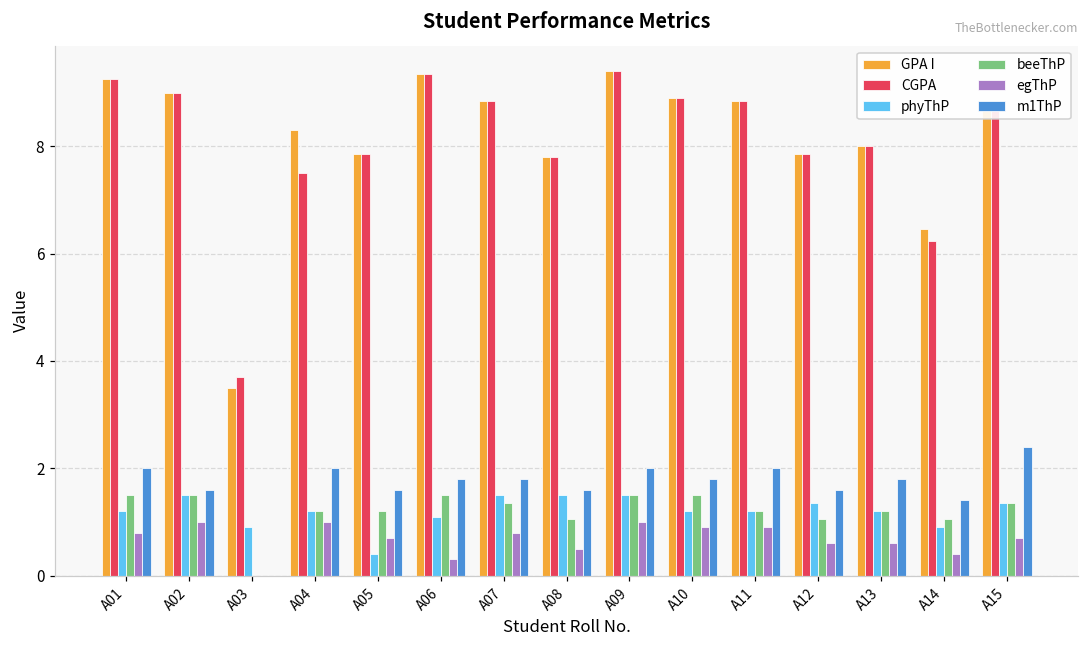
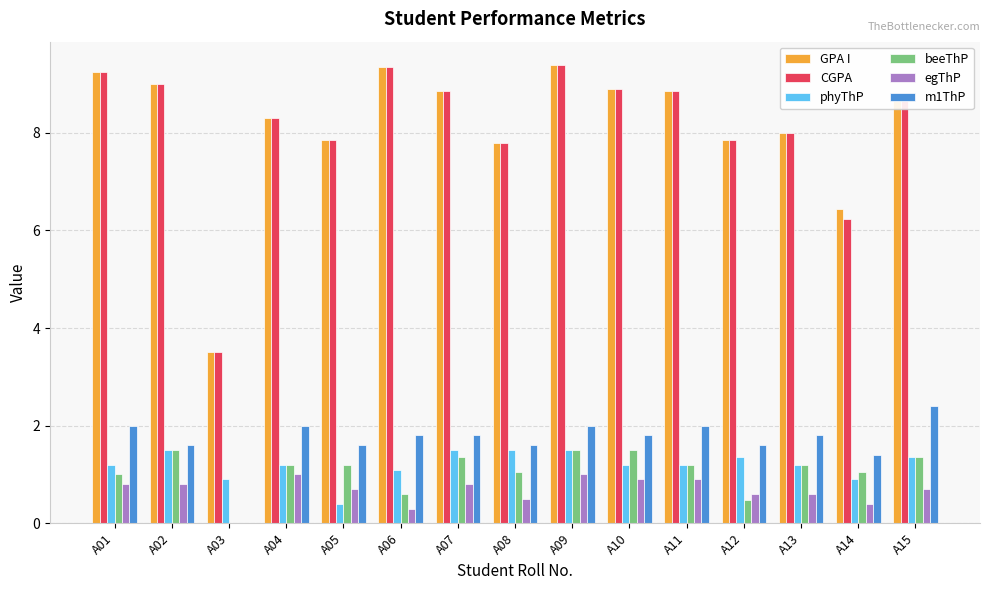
beeThP, A01: 1.5 -> 1.0
egThP, A02: 1.0 -> 0.8
CGPA, A03: 3.7 -> 3.5
CGPA, A04: 7.5 -> 8.3
beeThP, A06: 1.5 -> 0.6
beeThP, A12: 1.1 -> 0.5
